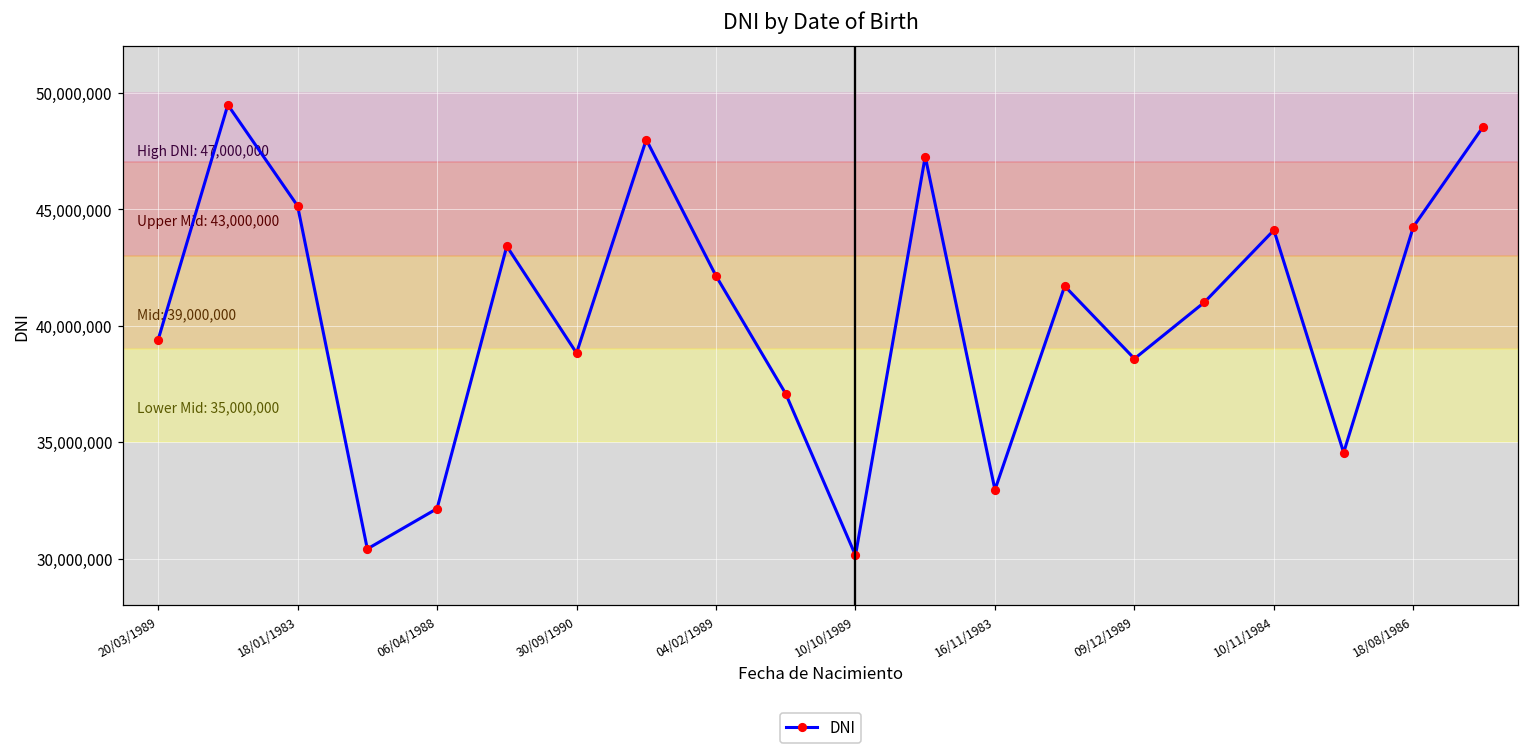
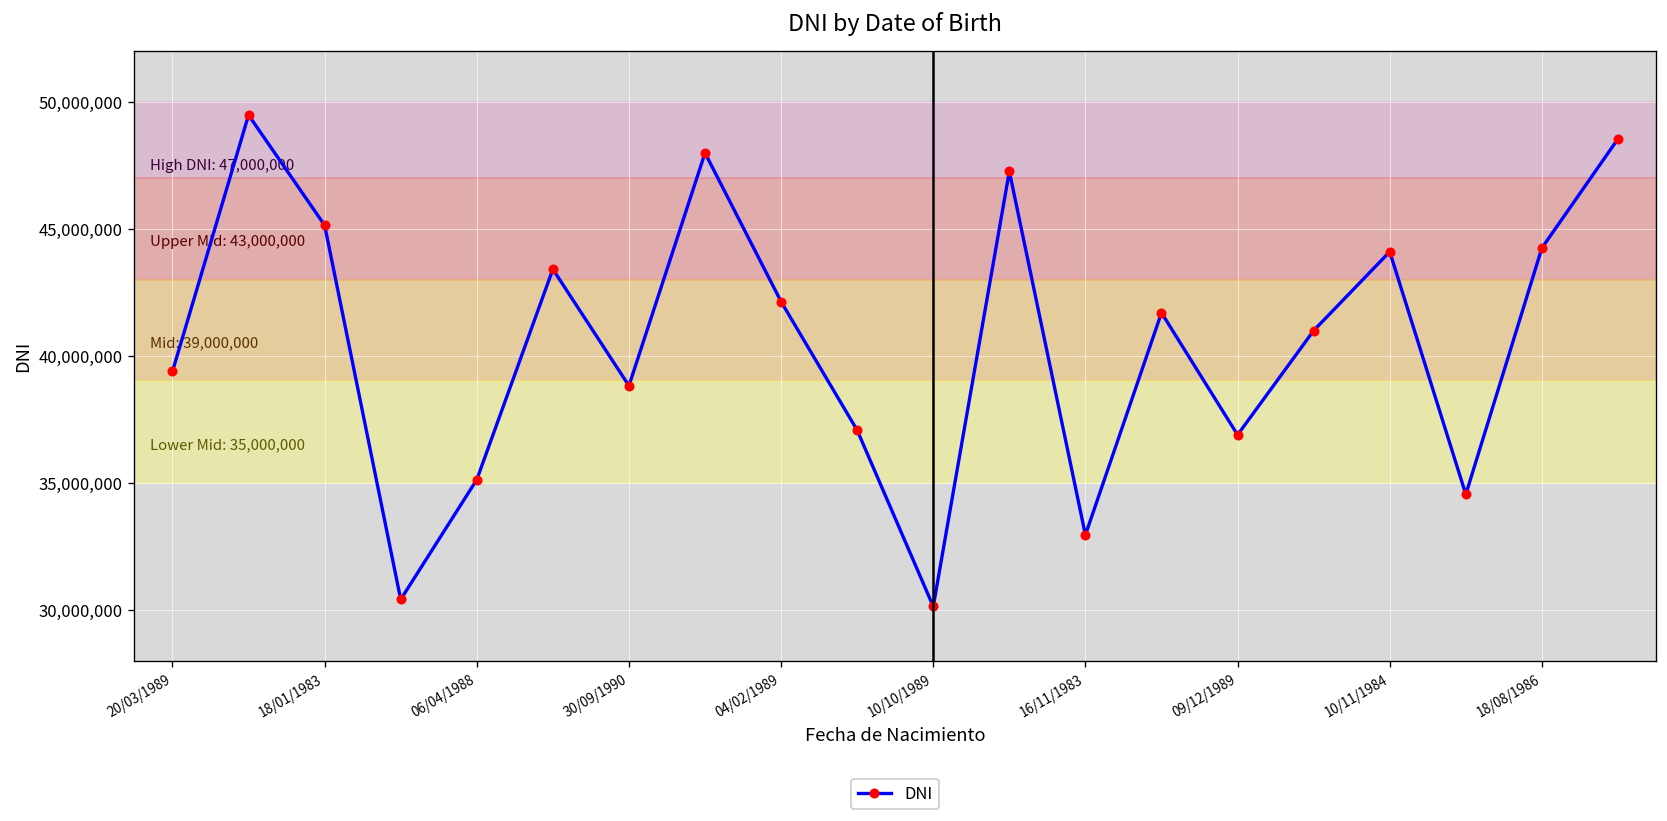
06/04/1988: 32,100,000 -> 35,100,000
09/12/1989: 38,600,000 -> 36,900,000
